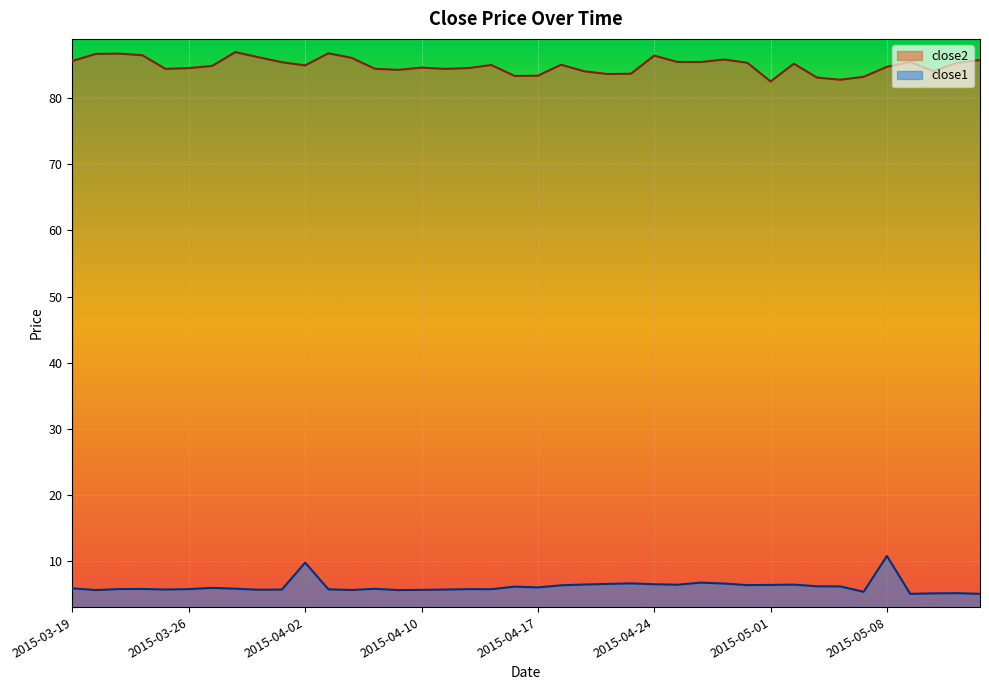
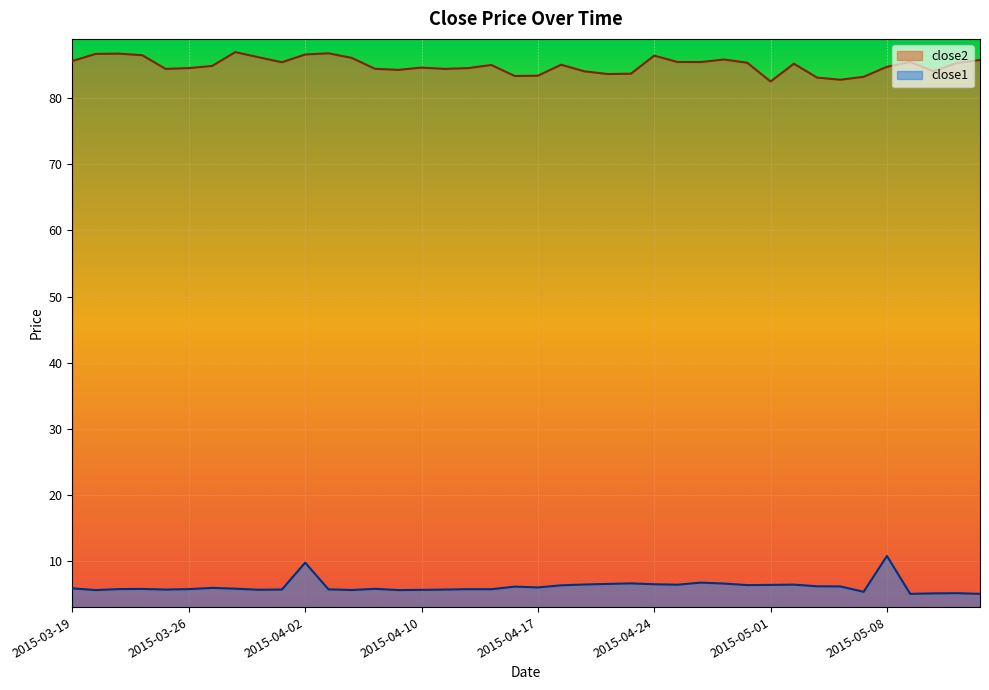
close2, 2015-04-02: 85 -> 87
